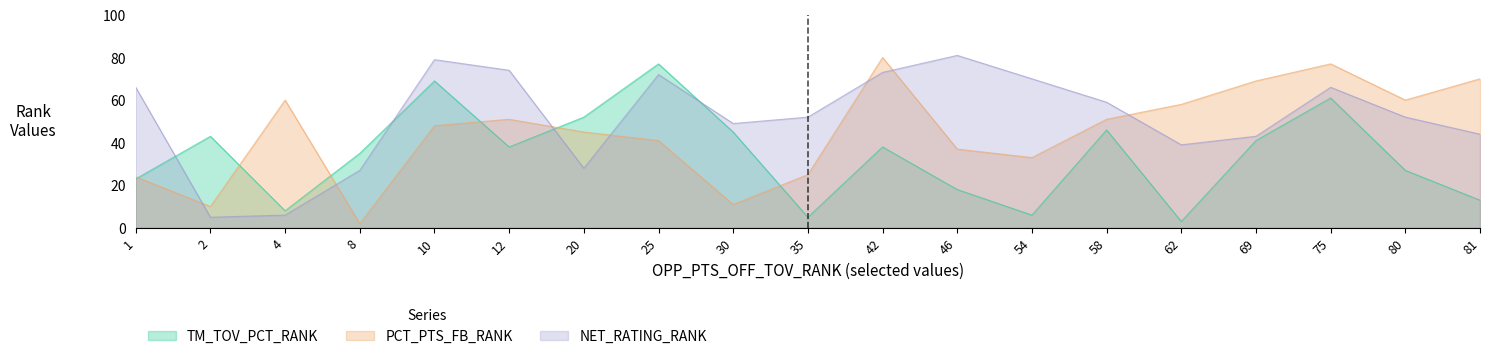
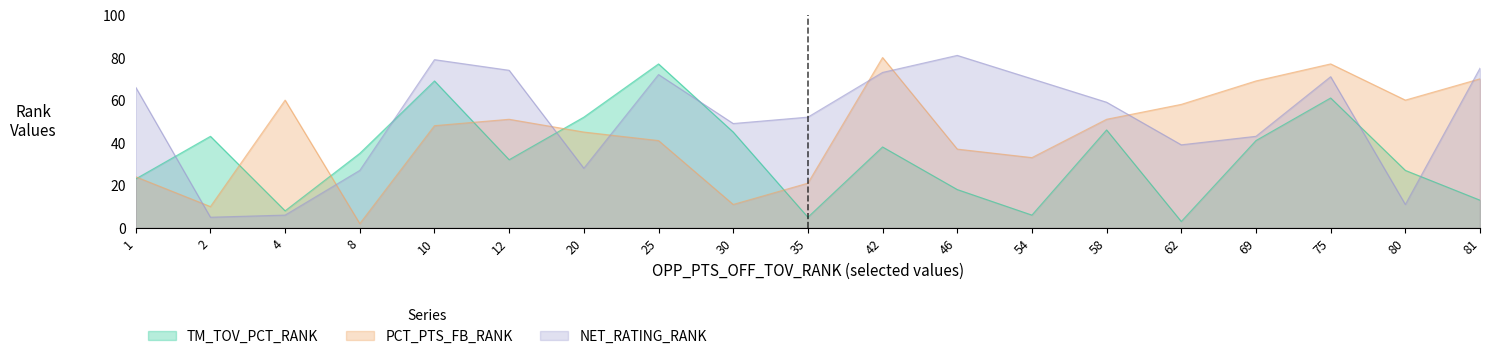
TM_TOV_PCT_RANK, 12: 38 -> 32
PCT_PTS_FB_RANK, 35: 25 -> 21
NET_RATING_RANK, 75: 66 -> 71
NET_RATING_RANK, 80: 52 -> 11
NET_RATING_RANK, 81: 44 -> 75
